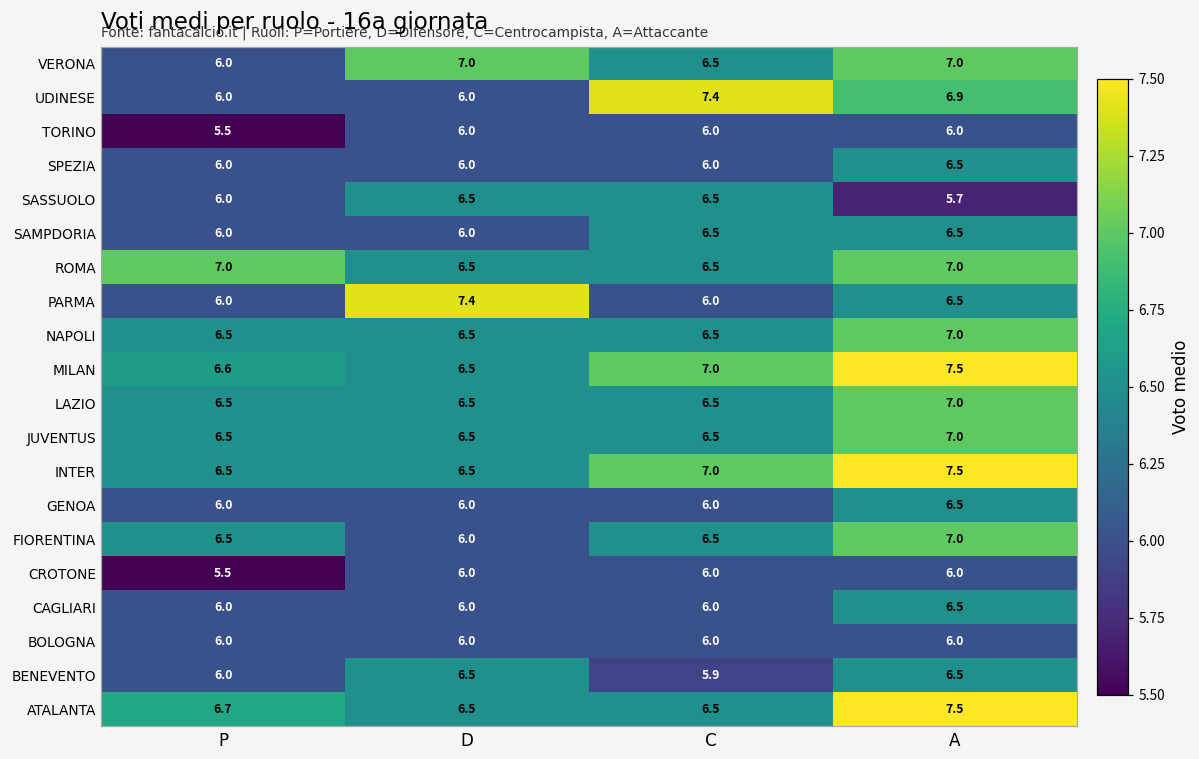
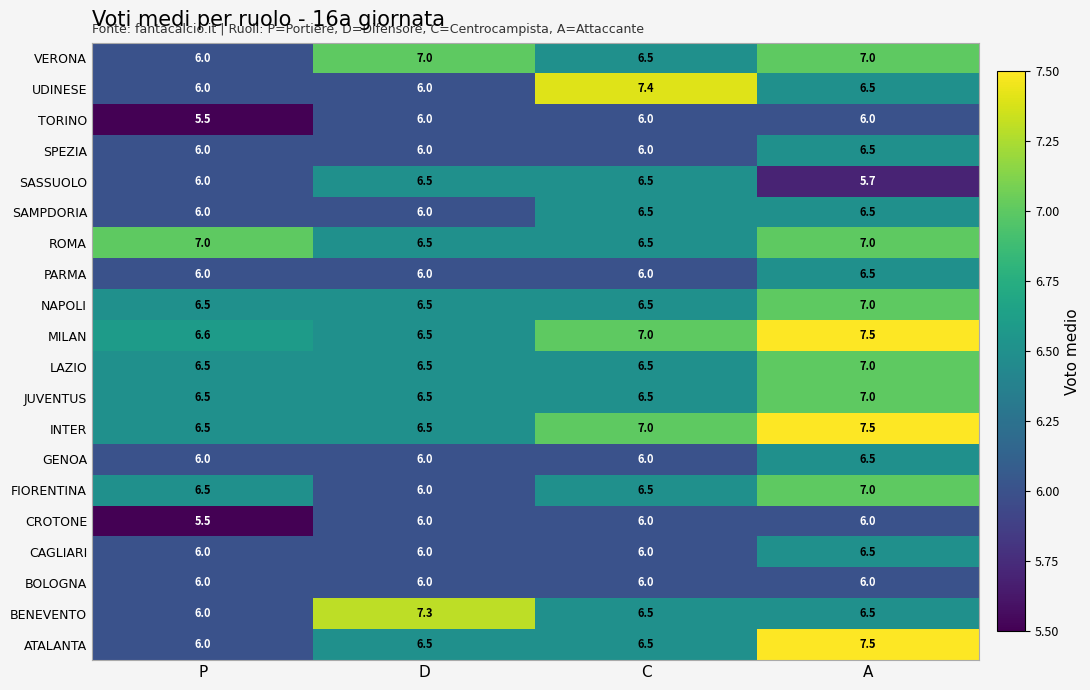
UDINESE, A: 6.9 -> 6.5
PARMA, D: 7.4 -> 6.0
BENEVENTO, D: 6.5 -> 7.3
BENEVENTO, C: 5.9 -> 6.5
ATALANTA, P: 6.7 -> 6.0
